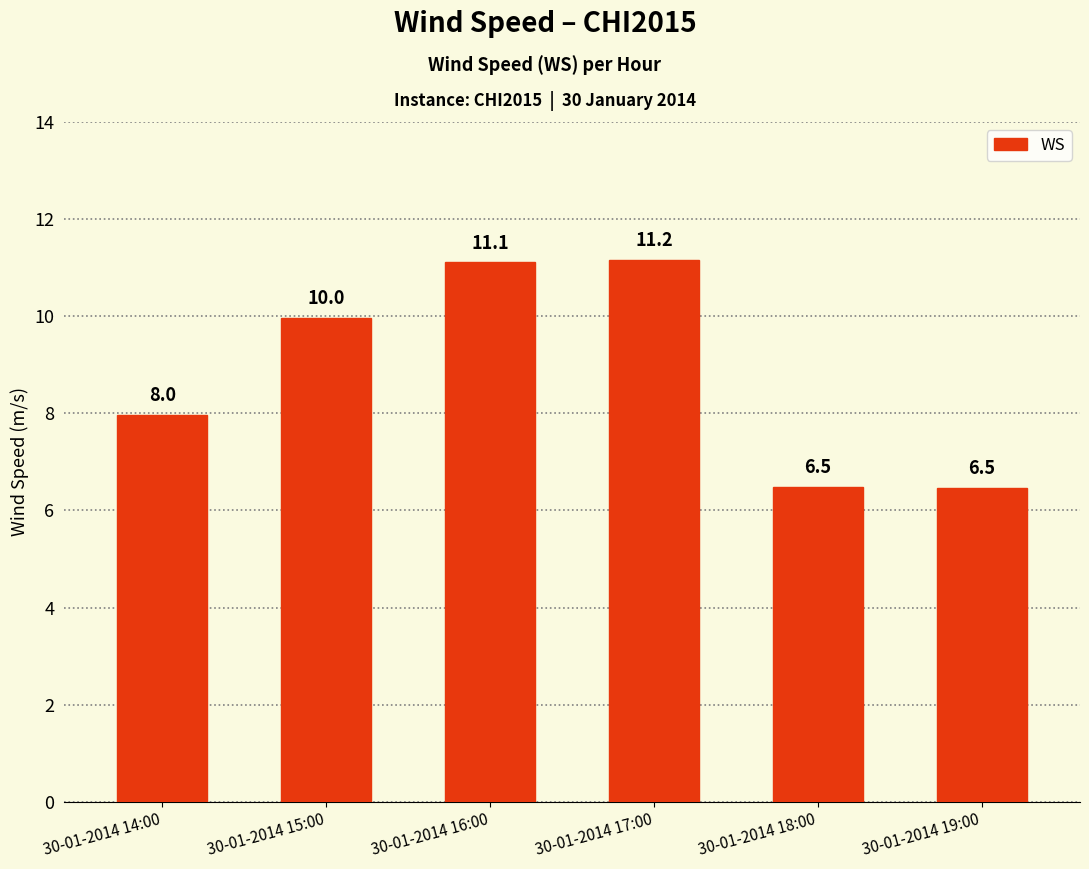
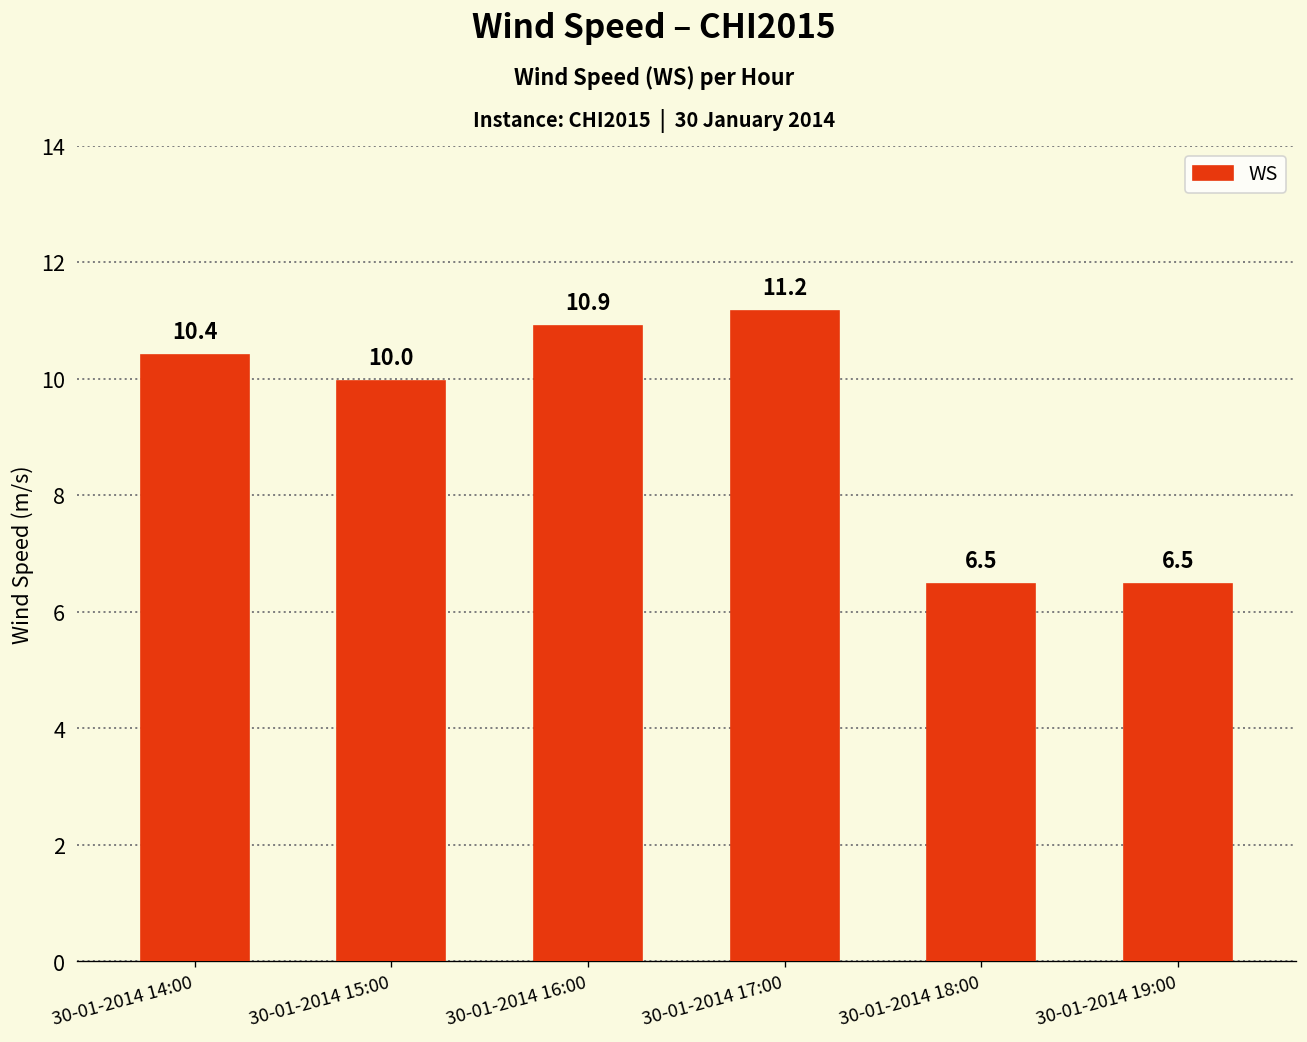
30-01-2014 14:00: 8.0 -> 10.4
30-01-2014 16:00: 11.1 -> 10.9
